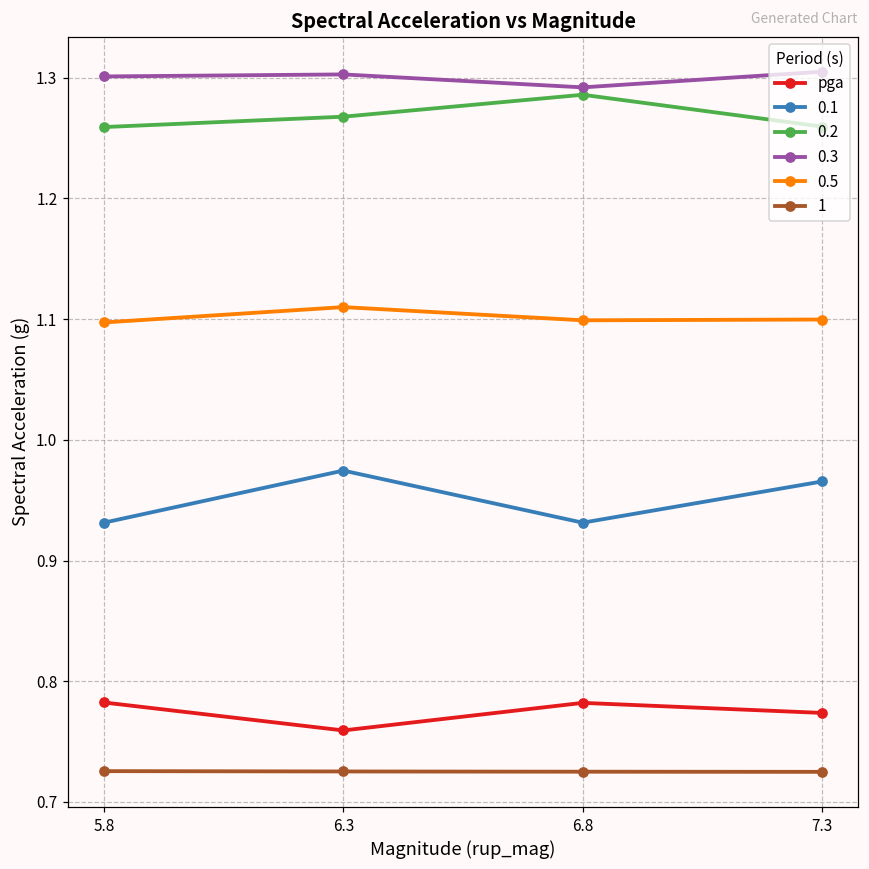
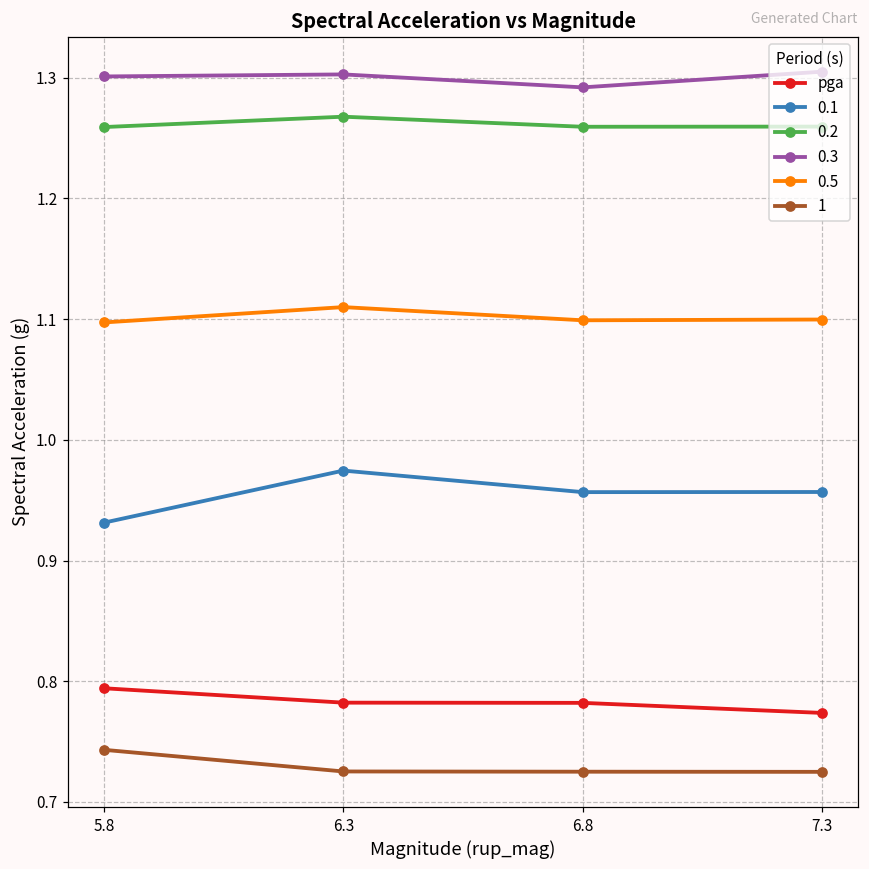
pga, 5.8: 0.782 -> 0.794
1, 5.8: 0.725 -> 0.743
pga, 6.3: 0.759 -> 0.782
0.1, 6.8: 0.931 -> 0.957
0.2, 6.8: 1.286 -> 1.259
0.1, 7.3: 0.965 -> 0.957
